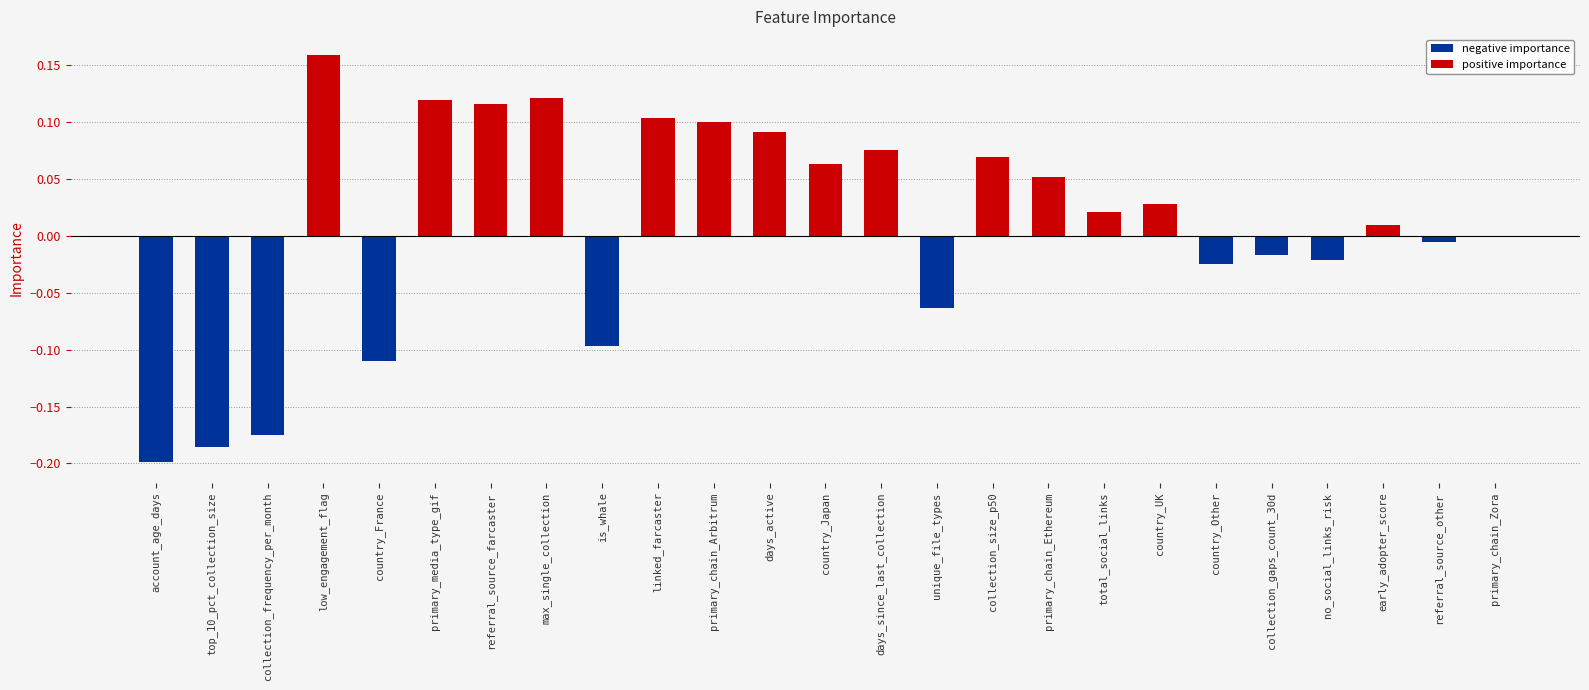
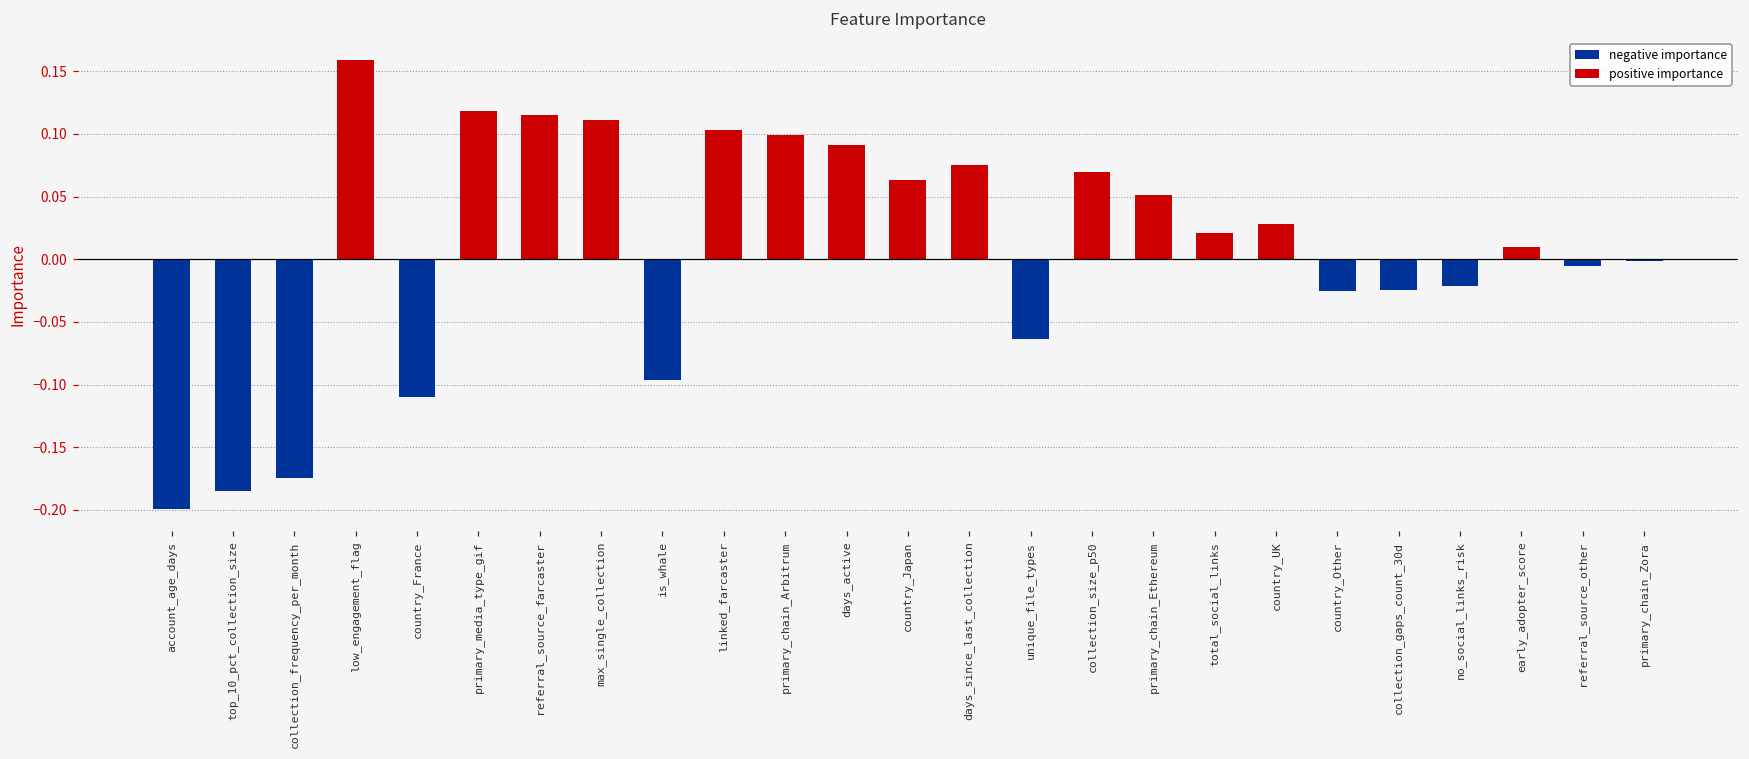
max_single_collection: 0.121 -> 0.111
collection_gaps_count_30d: -0.017 -> -0.025
